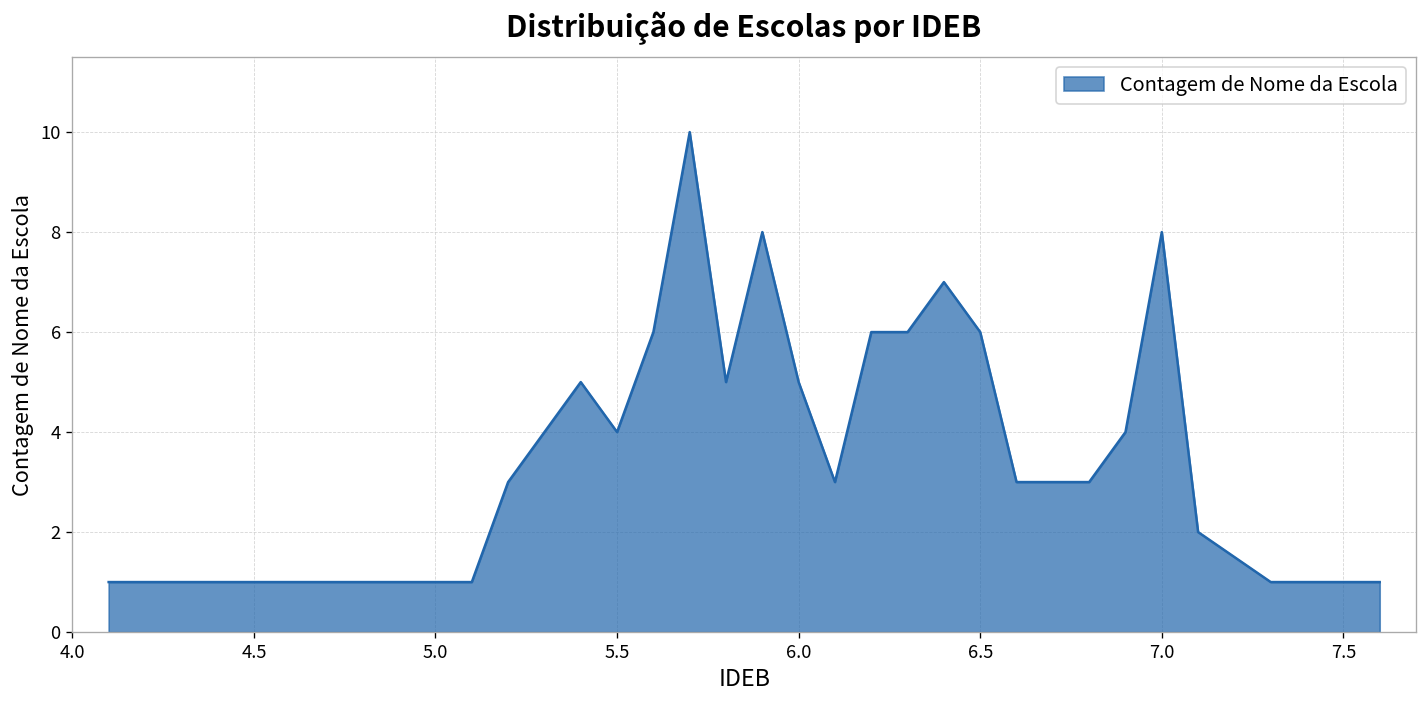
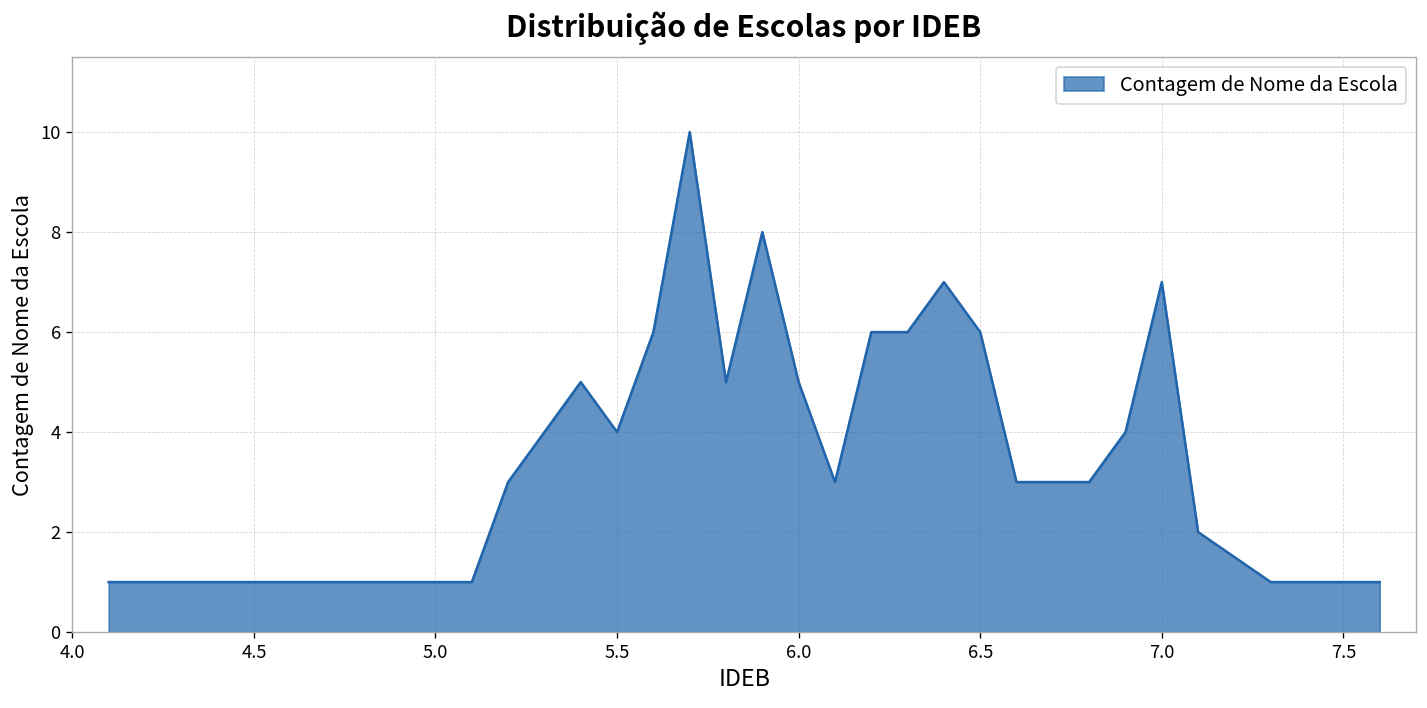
7.0: 8 -> 7
